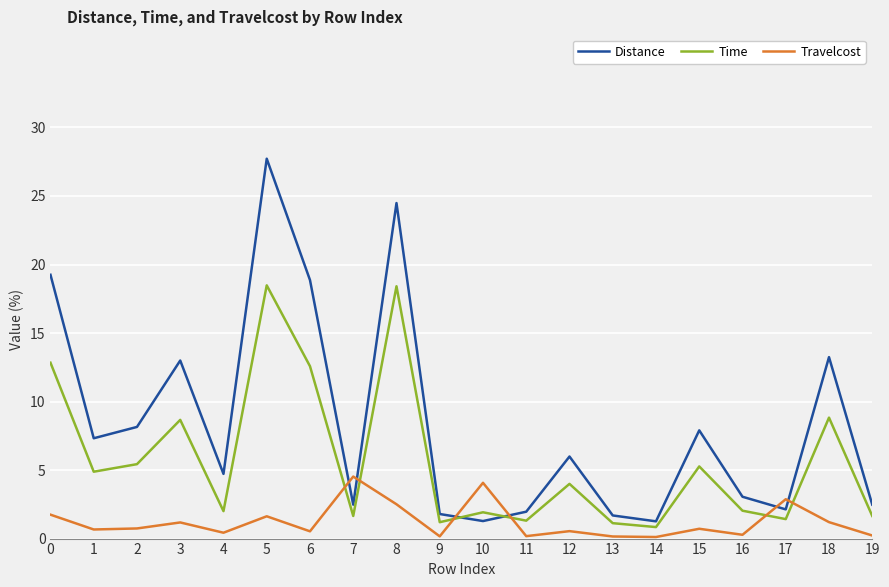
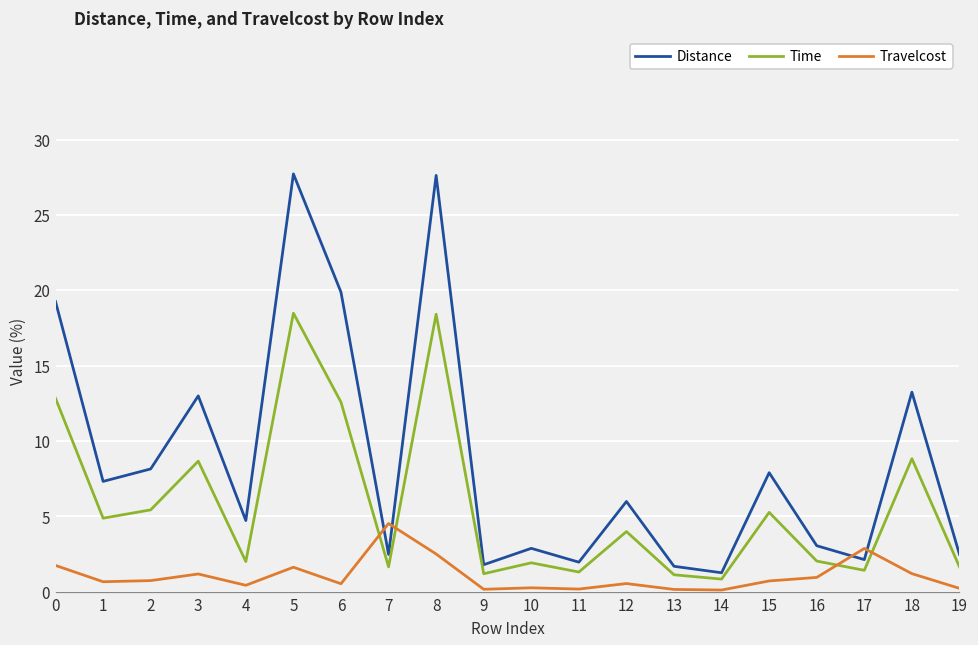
Distance, 6: 18.9 -> 19.9
Distance, 8: 24.5 -> 27.6
Distance, 10: 1.3 -> 2.9
Travelcost, 10: 4.1 -> 0.3
Travelcost, 16: 0.3 -> 1.0
